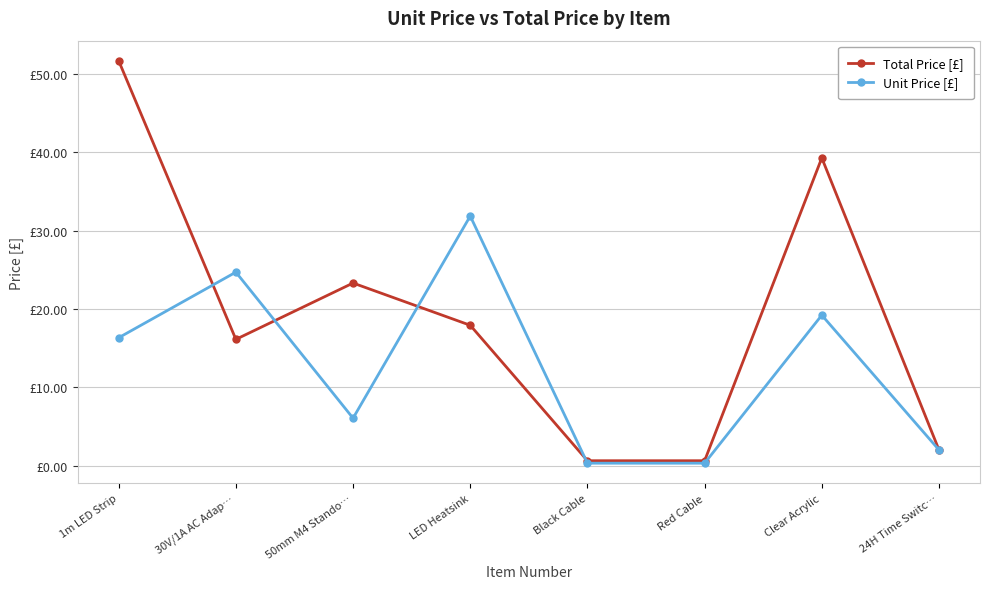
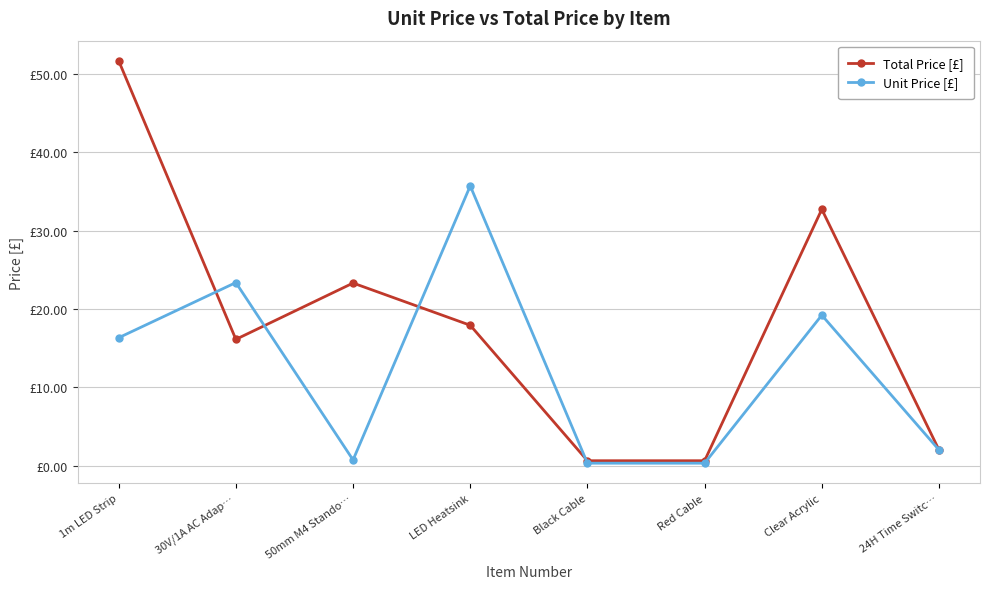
Unit Price [£], 30V/1A AC Adap…: £25 -> £23
Unit Price [£], 50mm M4 Stando…: £6 -> £1
Unit Price [£], LED Heatsink: £32 -> £36
Total Price [£], Clear Acrylic: £39 -> £33
